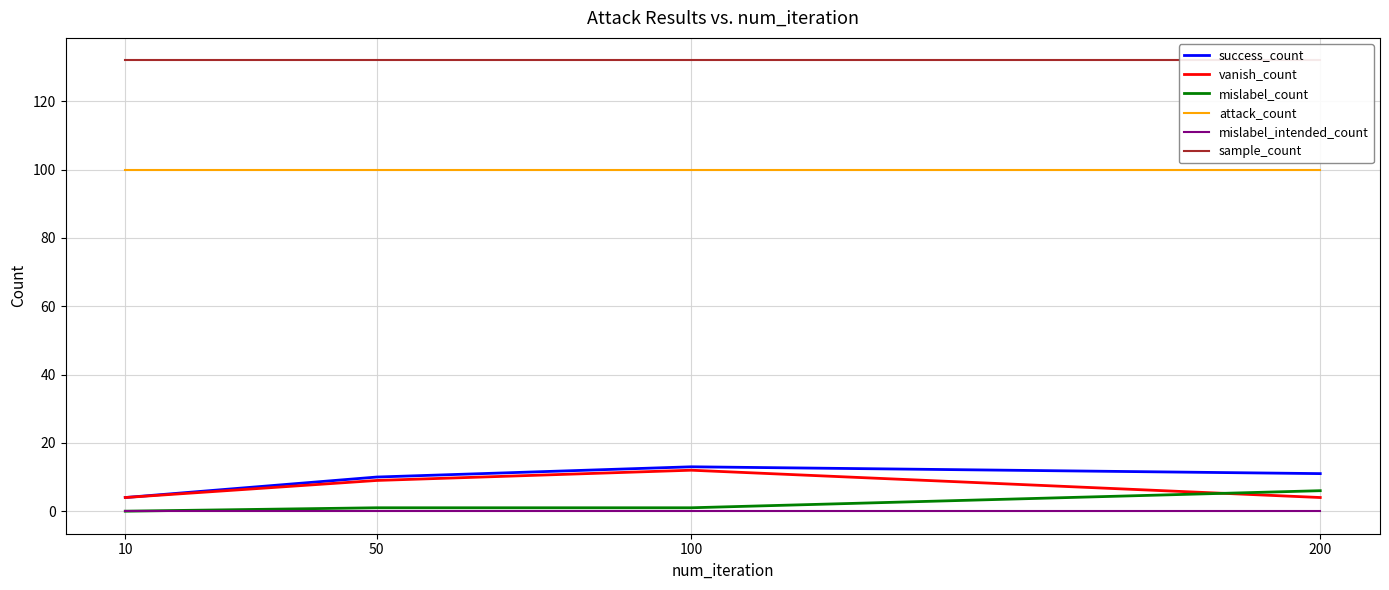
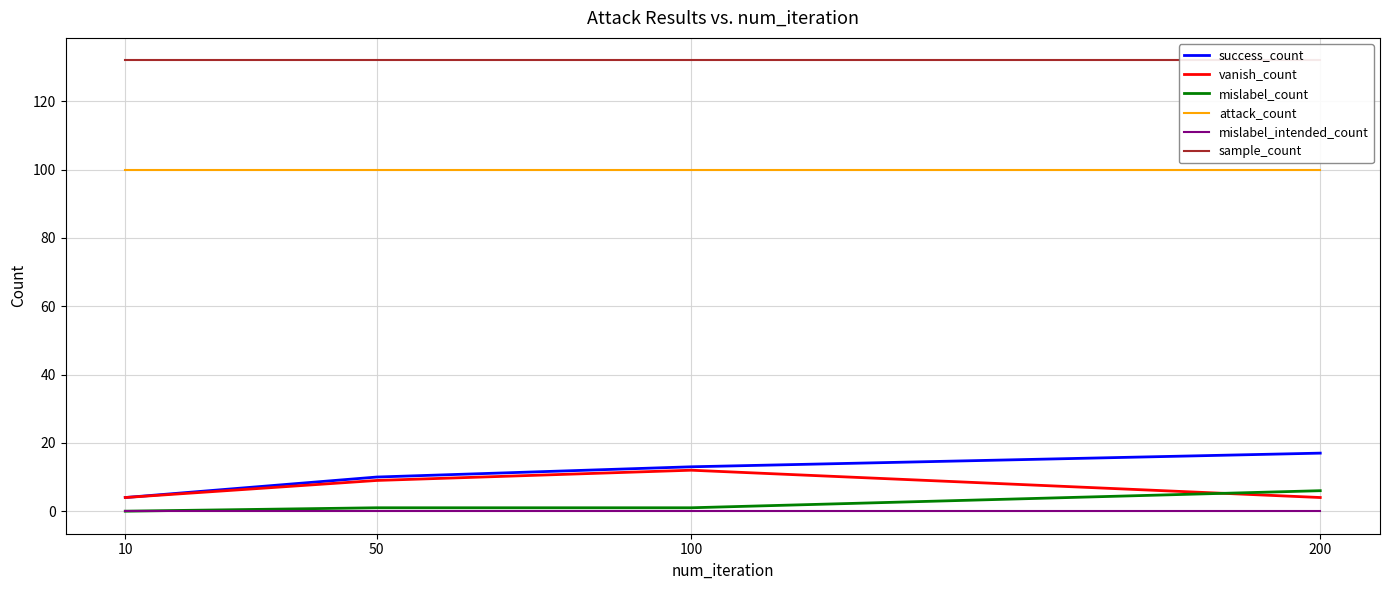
success_count, 200: 11 -> 17
